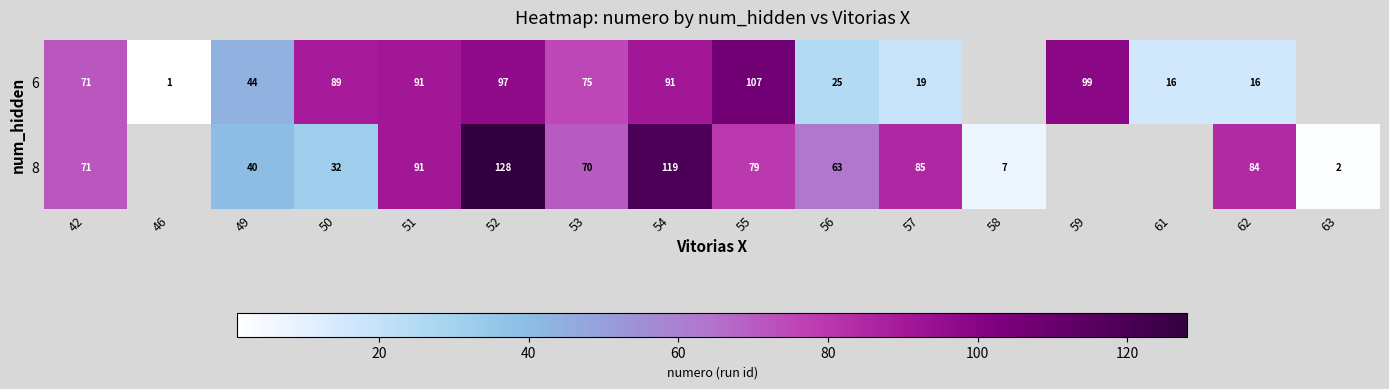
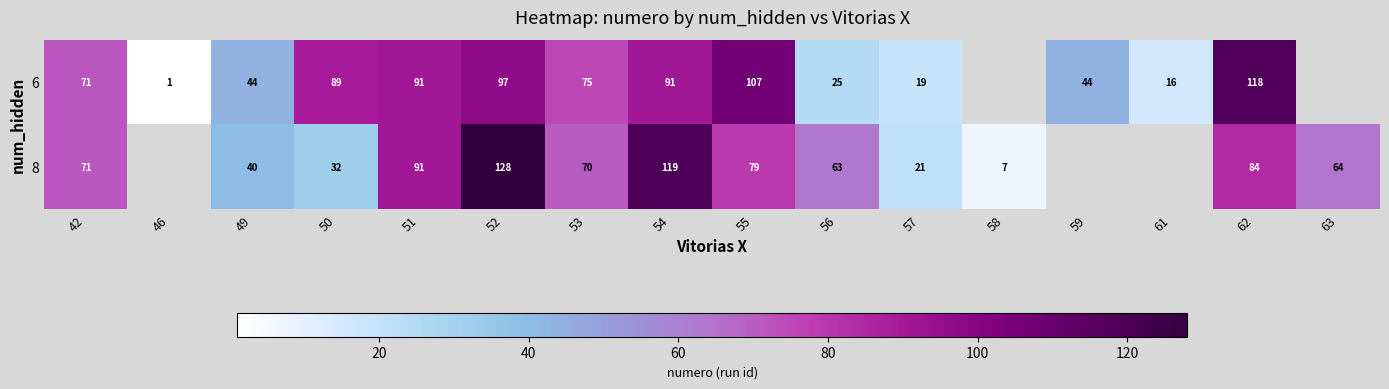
6, 59: 99 -> 44
6, 62: 16 -> 118
8, 57: 85 -> 21
8, 63: 2 -> 64
